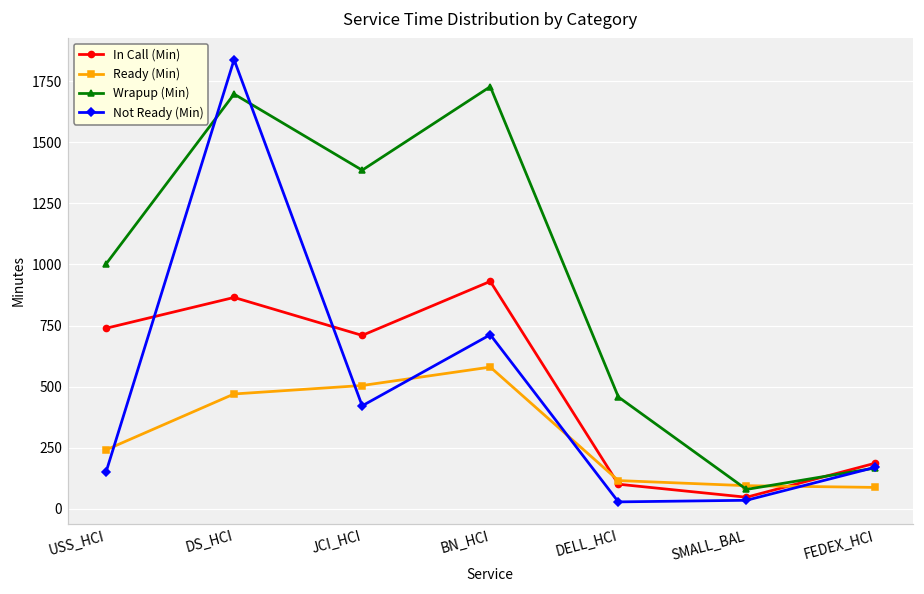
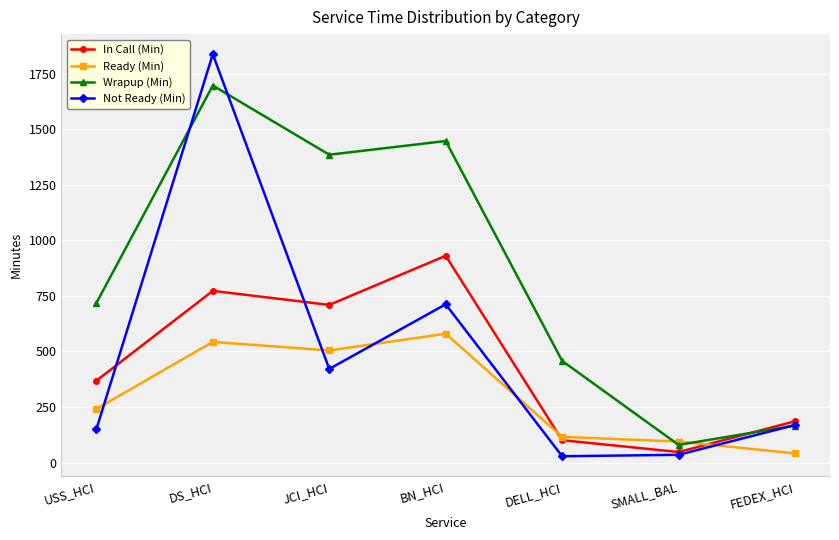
In Call (Min), USS_HCI: 740 -> 370
Wrapup (Min), USS_HCI: 1000 -> 720
In Call (Min), DS_HCI: 860 -> 770
Ready (Min), DS_HCI: 470 -> 540
Wrapup (Min), BN_HCI: 1730 -> 1450
Ready (Min), FEDEX_HCI: 90 -> 40
